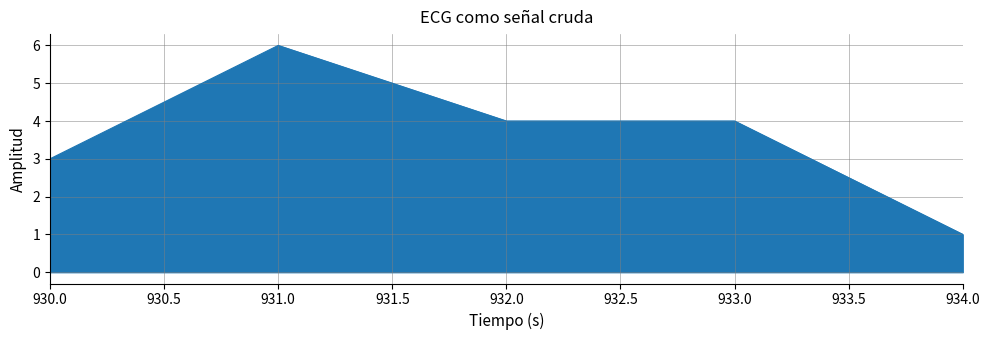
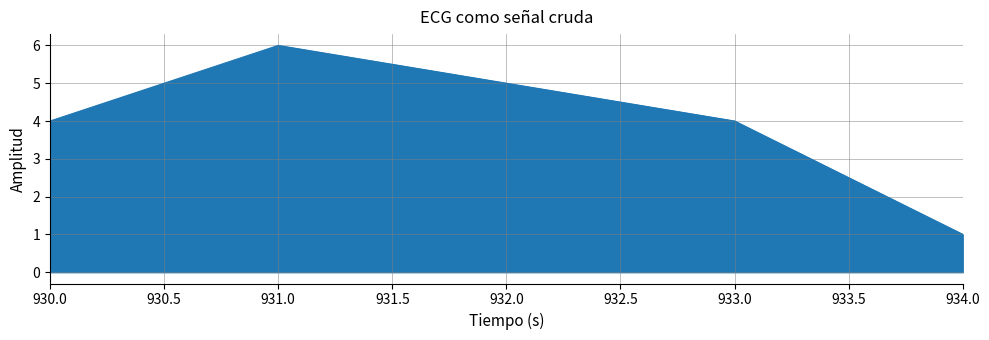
930.0: 3 -> 4
932.0: 4 -> 5
